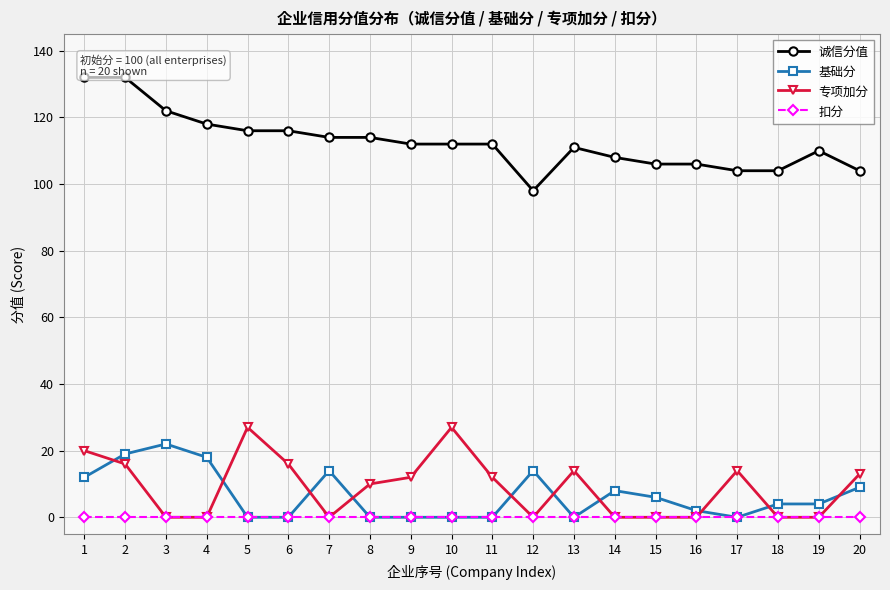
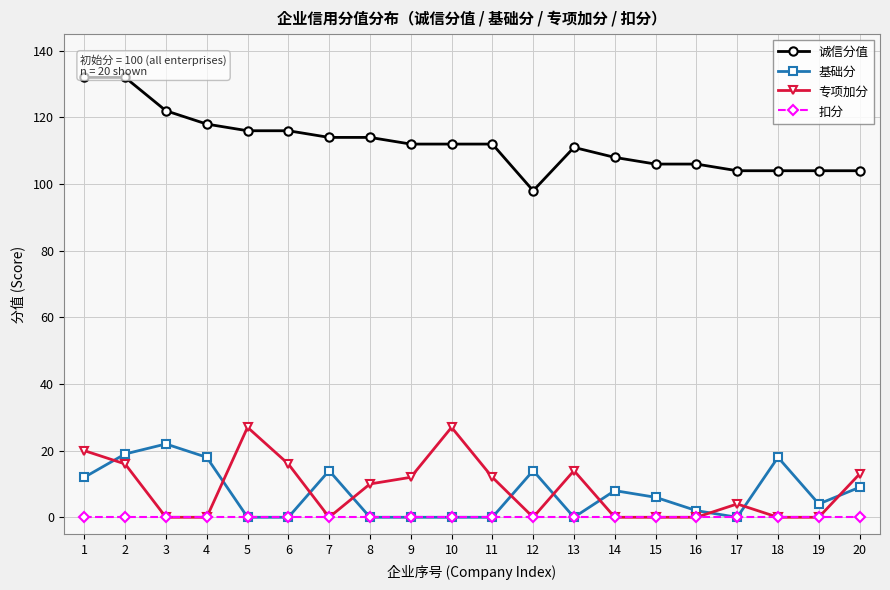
专项加分, 17: 14 -> 4
基础分, 18: 4 -> 18
诚信分值, 19: 110 -> 104
